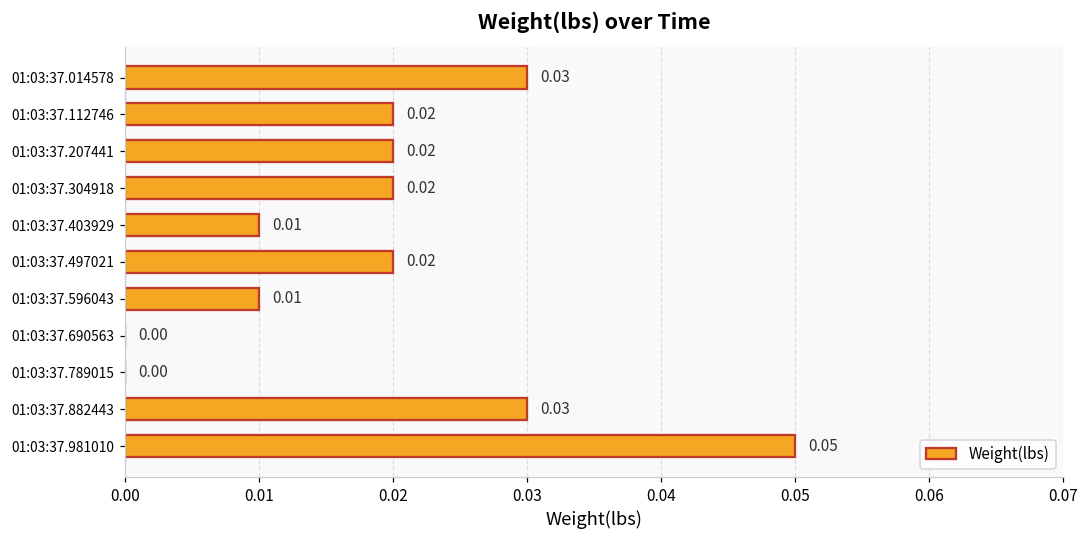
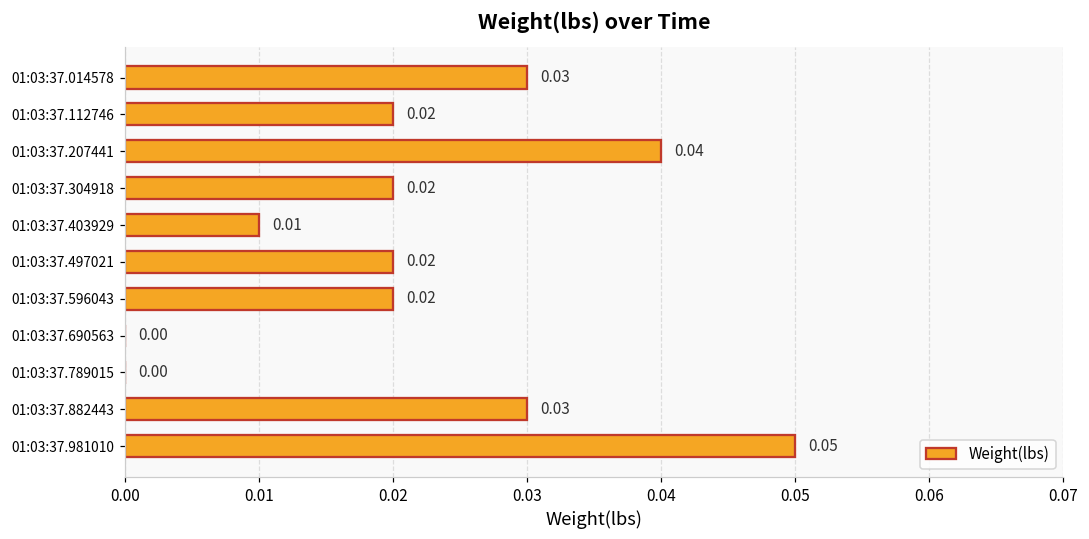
01:03:37.207441: 0.02 -> 0.04
01:03:37.596043: 0.01 -> 0.02
